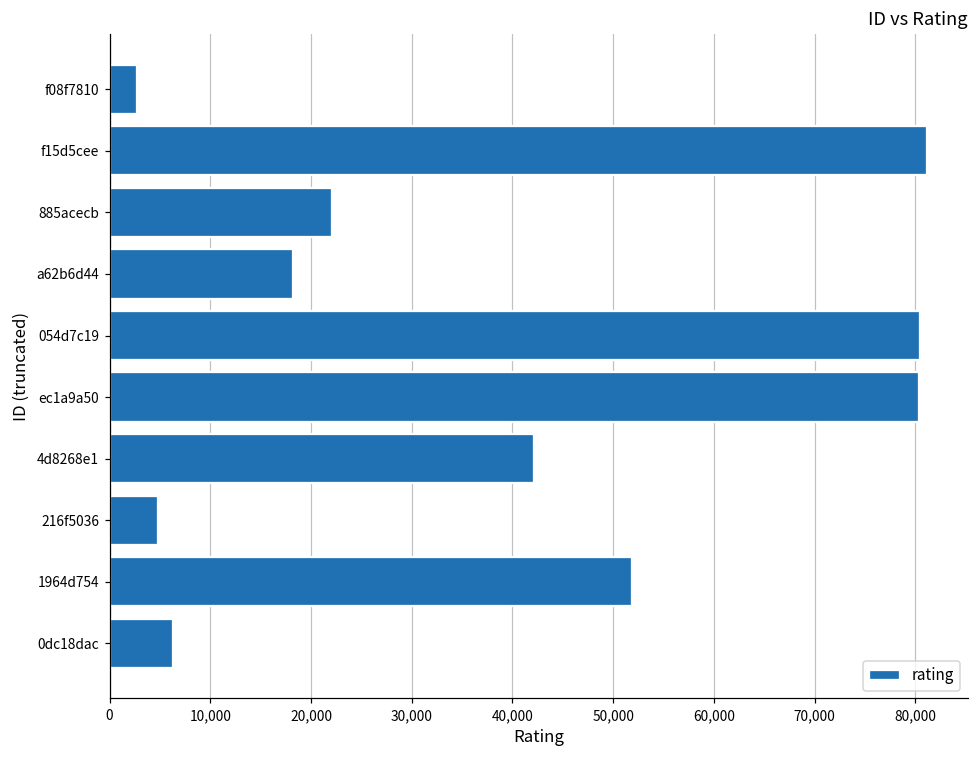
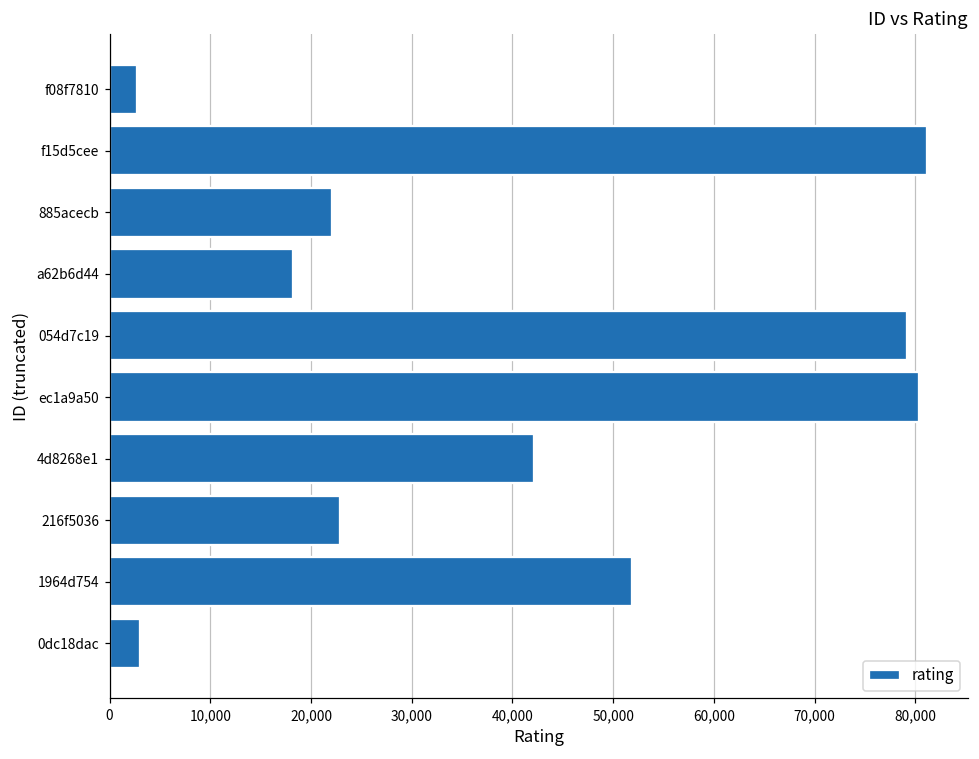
054d7c19: 80,000 -> 79,000
216f5036: 5,000 -> 23,000
0dc18dac: 6,000 -> 3,000
